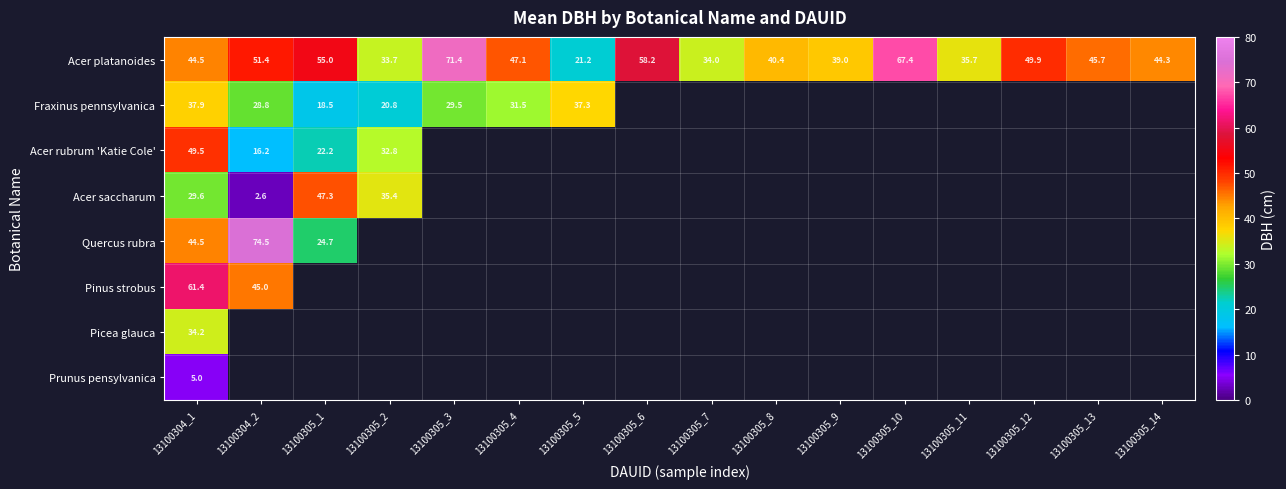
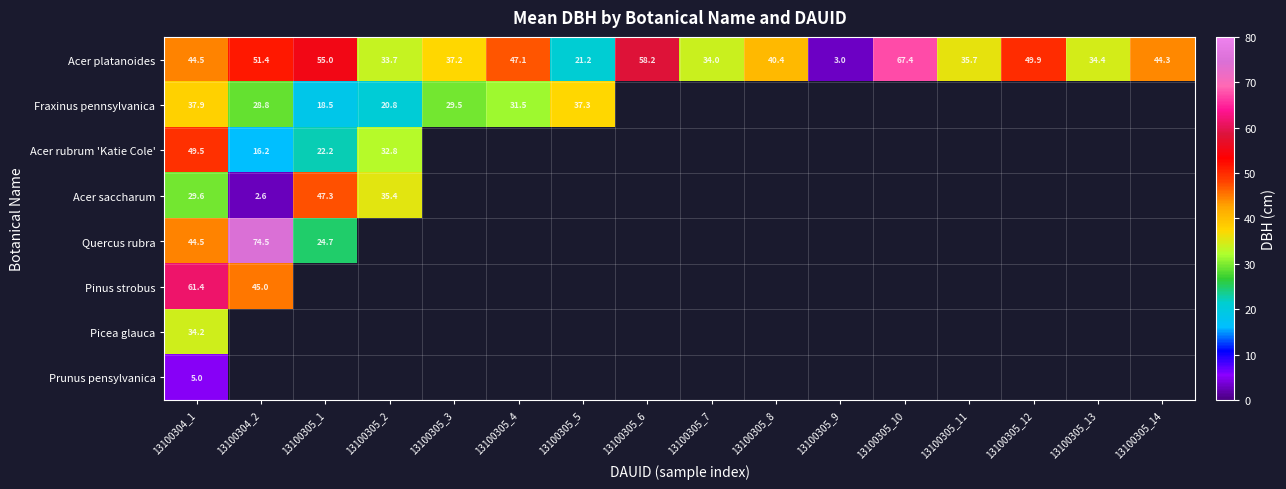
Acer platanoides, 13100305_3: 71.4 -> 37.2
Acer platanoides, 13100305_9: 39.0 -> 3.0
Acer platanoides, 13100305_13: 45.7 -> 34.4
